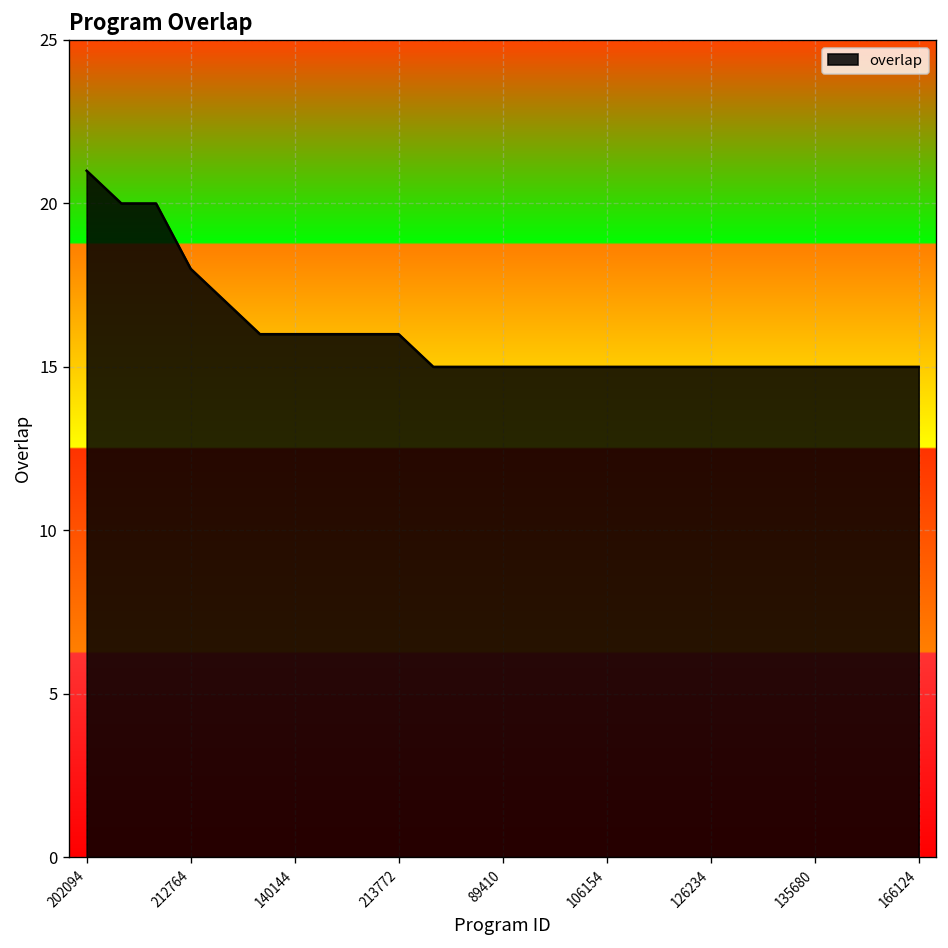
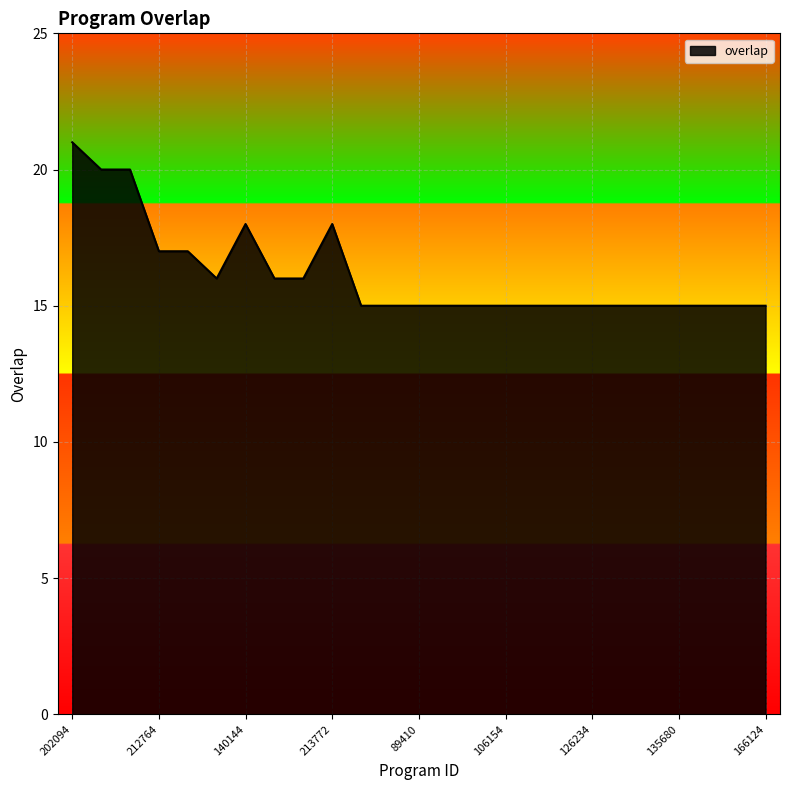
212764: 18 -> 17
140144: 16 -> 18
213772: 16 -> 18
